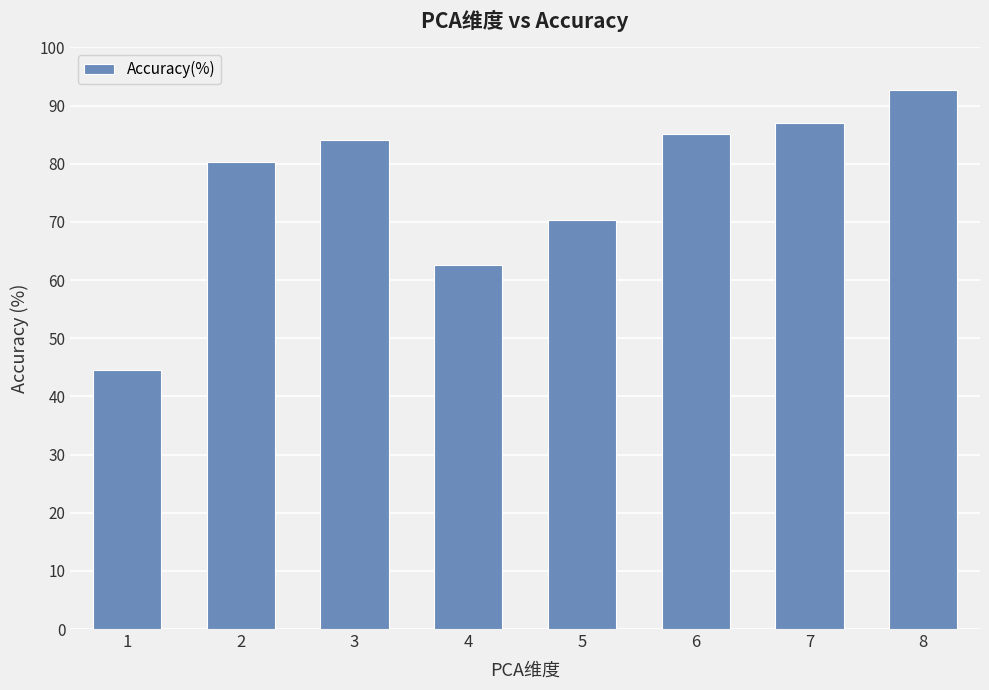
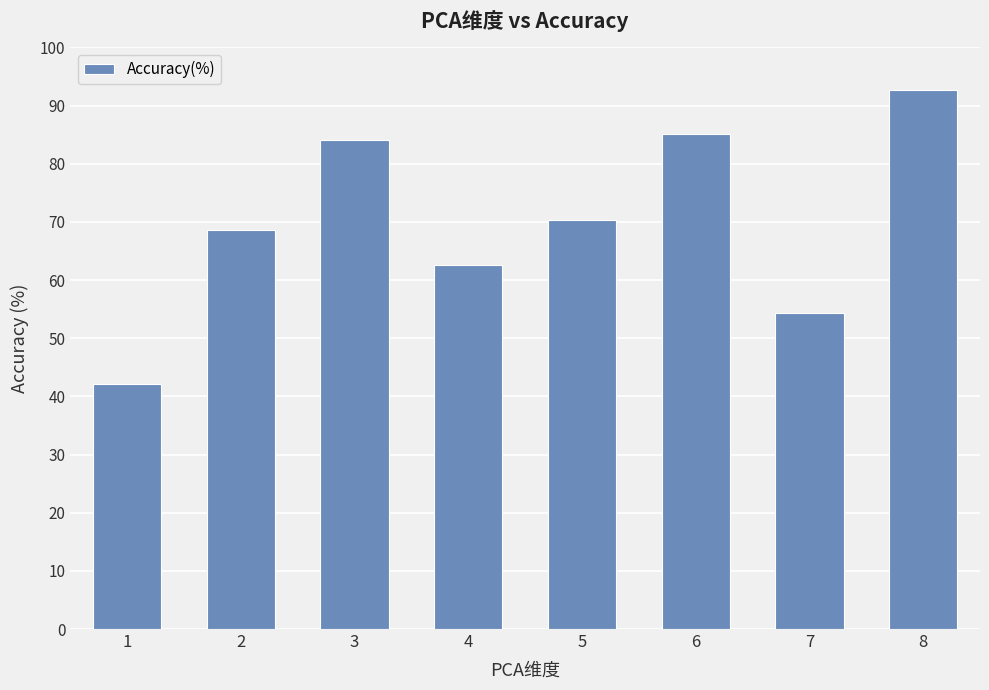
1: 44 -> 42
2: 80 -> 69
7: 87 -> 54
